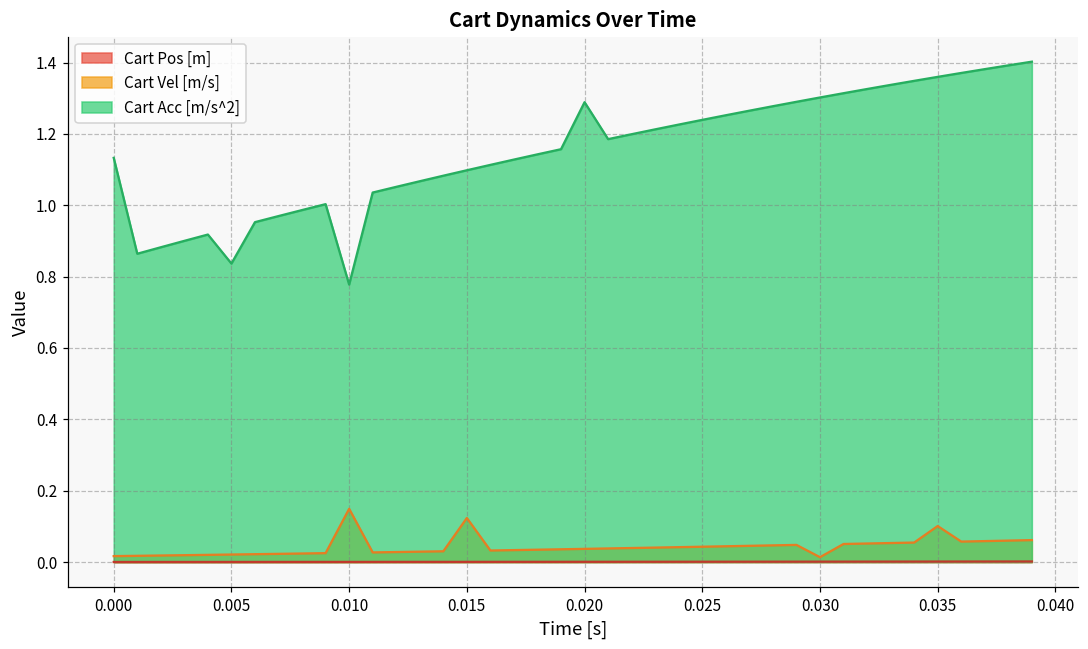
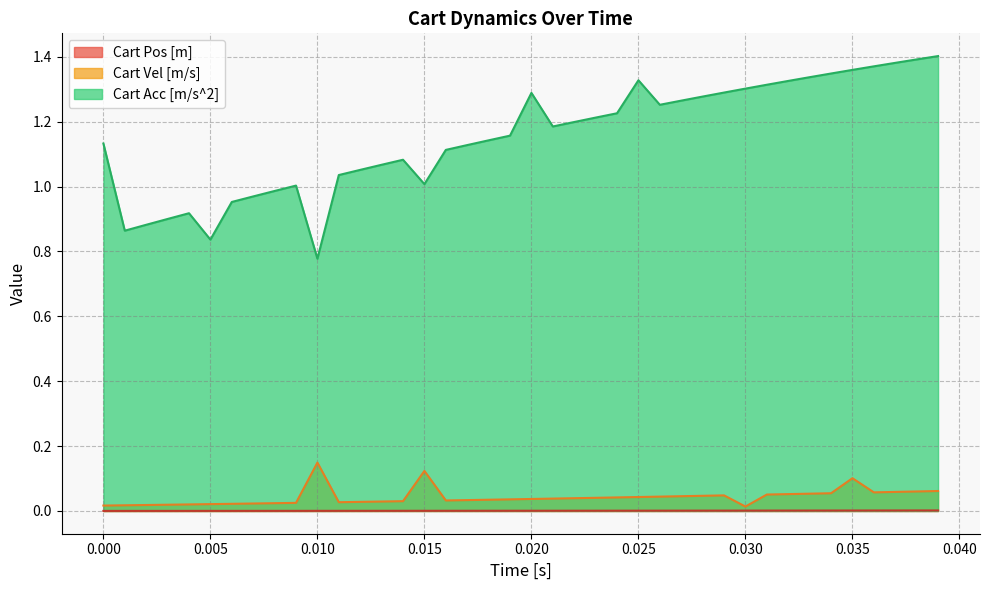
Cart Acc [m/s^2], 0.015: 1.10 -> 1.01
Cart Acc [m/s^2], 0.025: 1.24 -> 1.33
